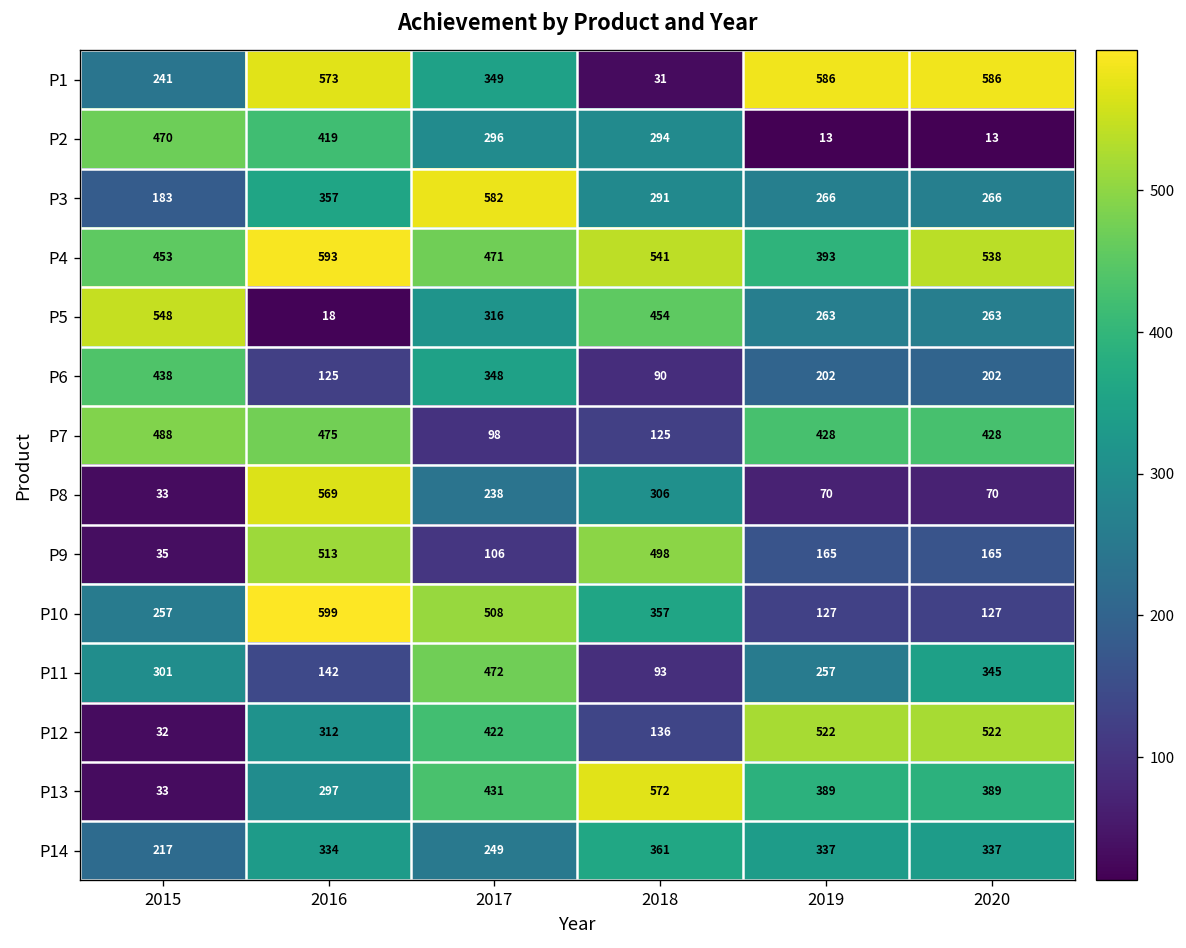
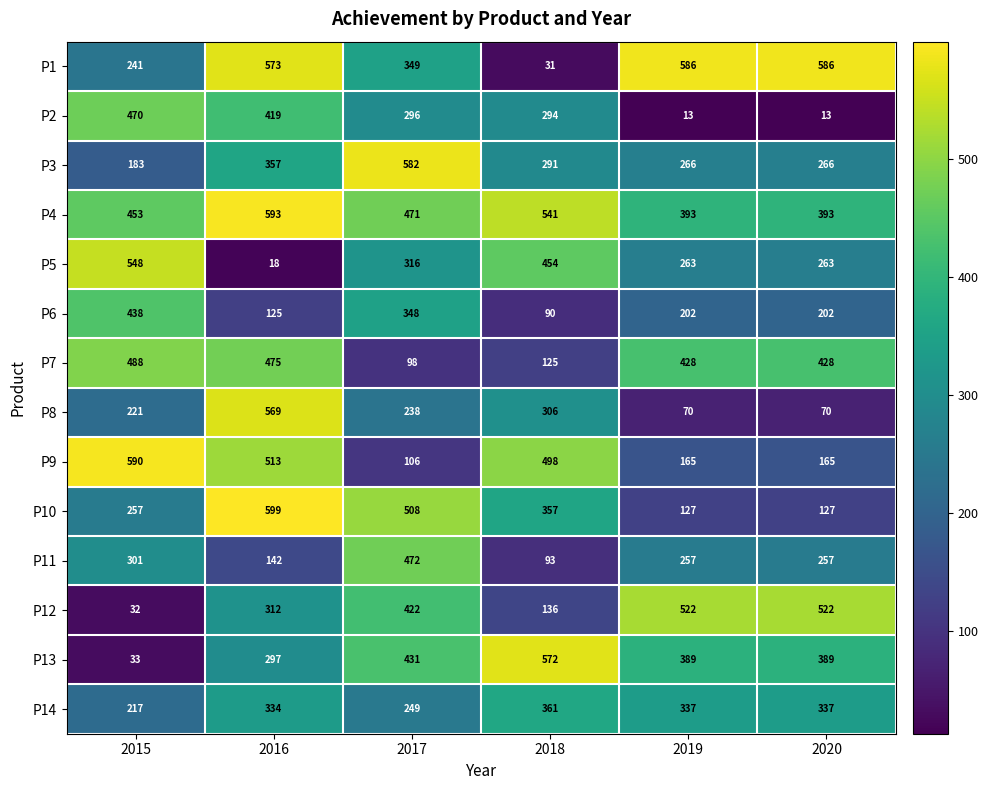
P4, 2020: 538 -> 393
P8, 2015: 33 -> 221
P9, 2015: 35 -> 590
P11, 2020: 345 -> 257
